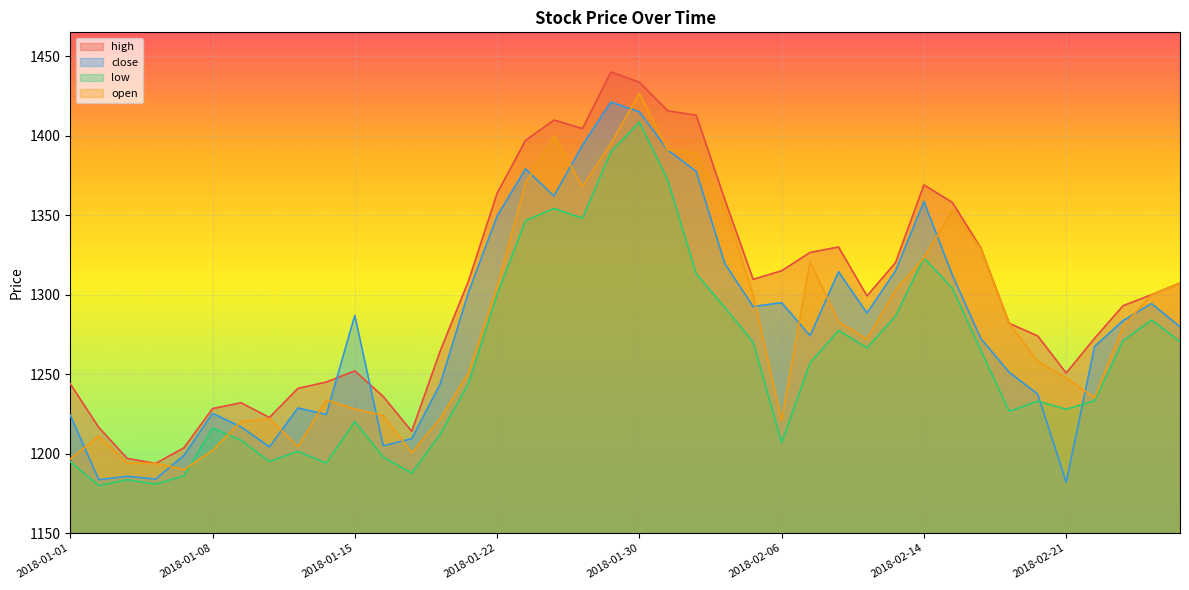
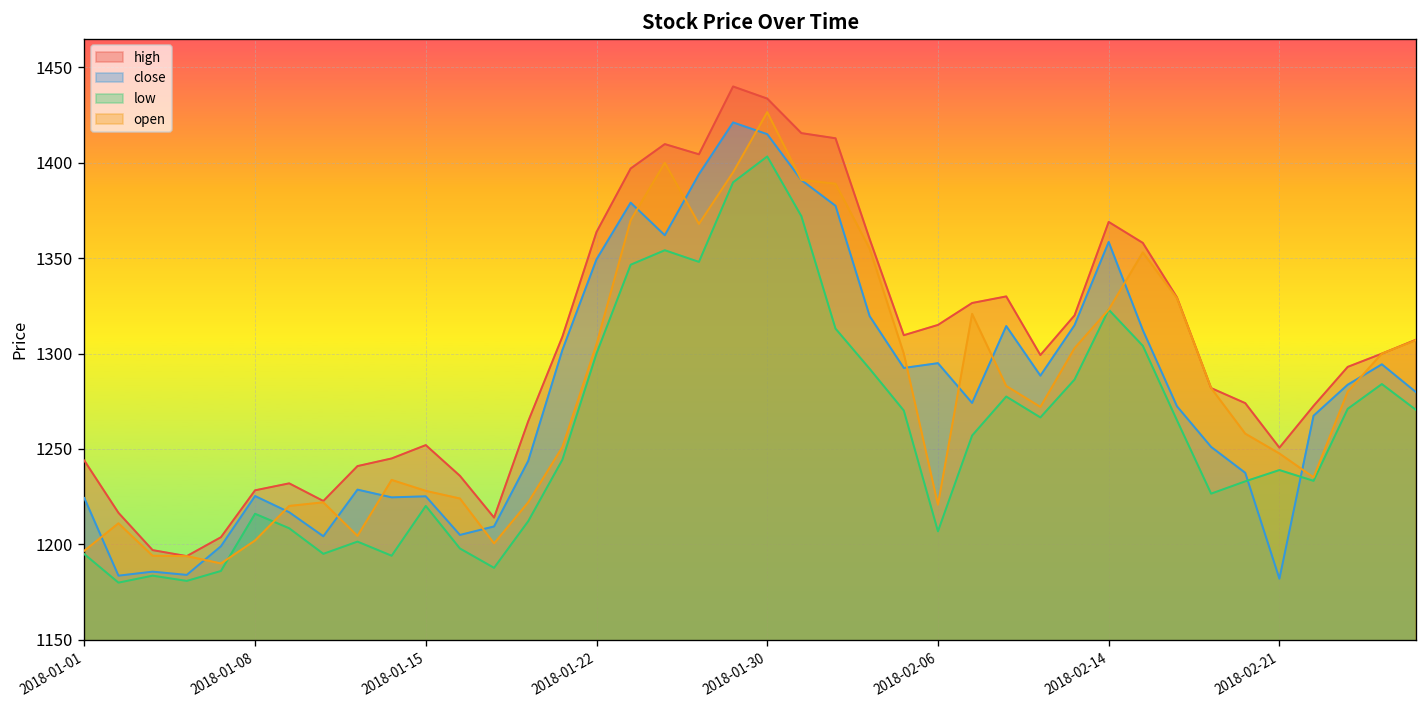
close, 2018-01-15: 1287 -> 1225
low, 2018-01-30: 1409 -> 1403
low, 2018-02-21: 1228 -> 1239
